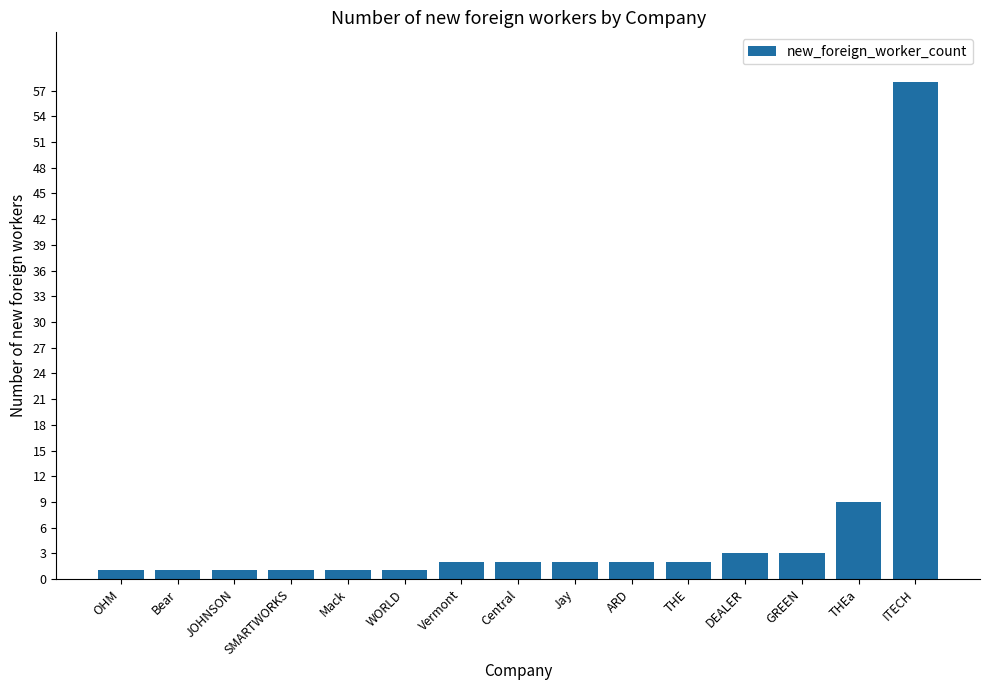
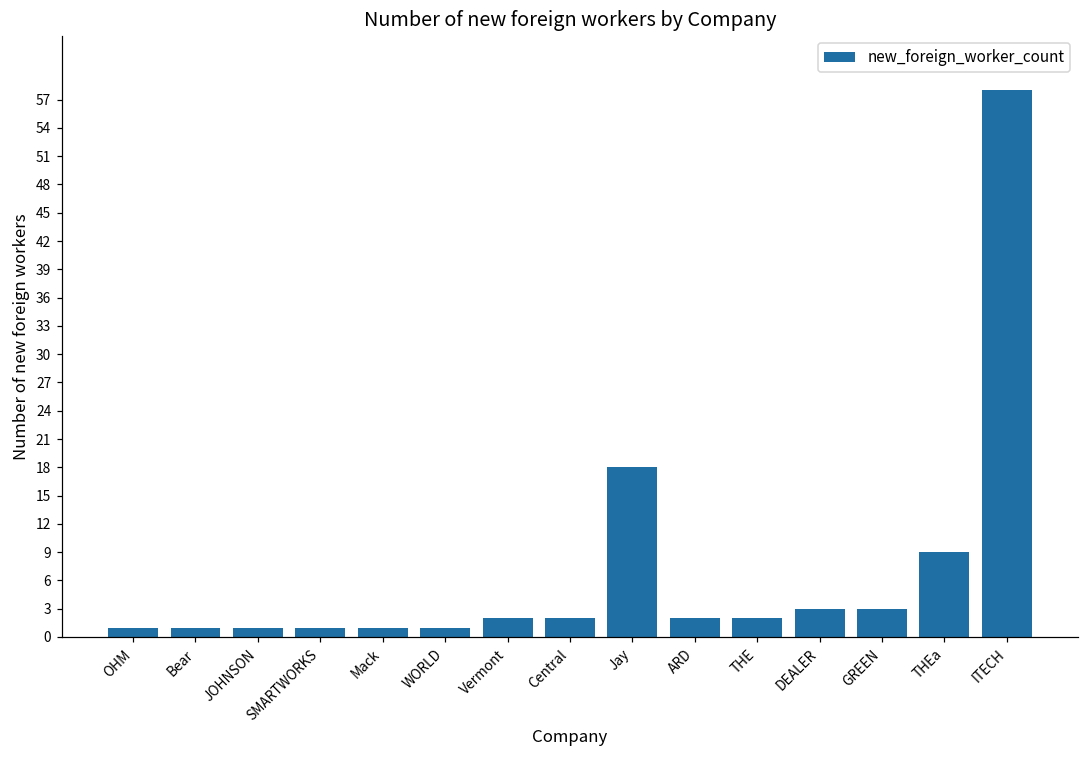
Jay: 2 -> 18
